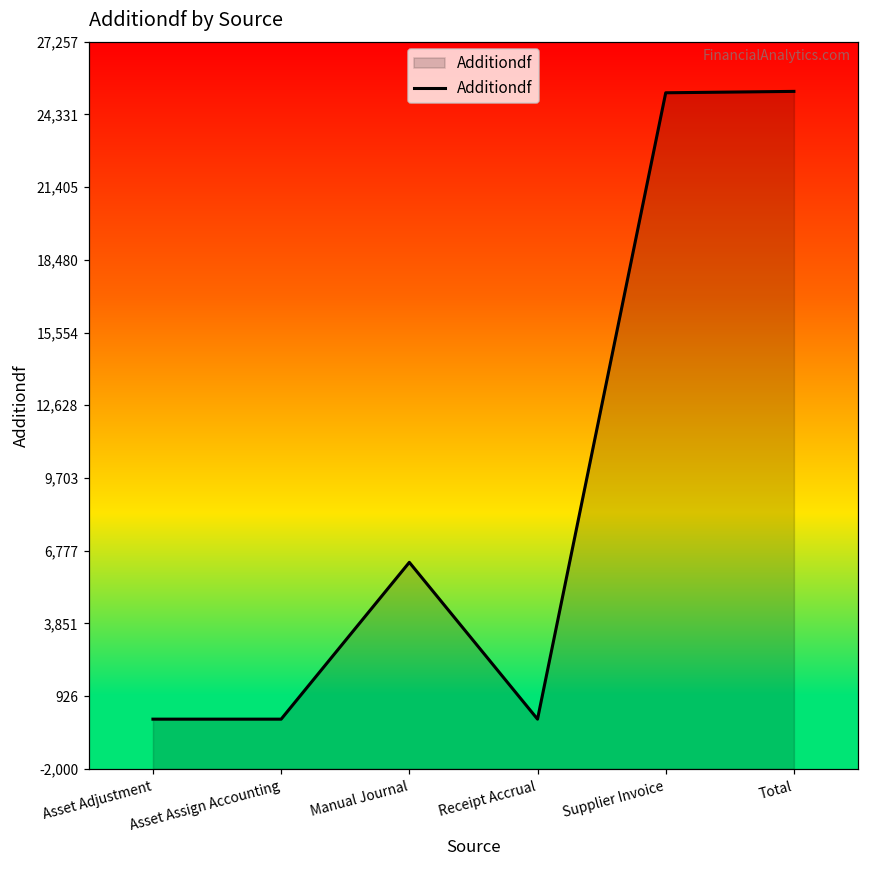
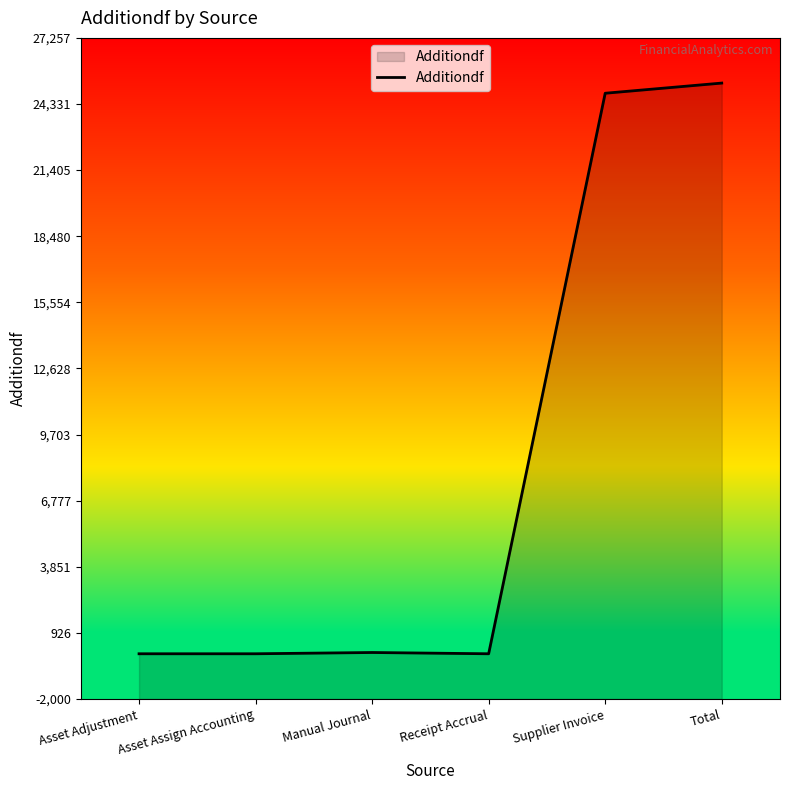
Manual Journal: 6,300 -> 100
Supplier Invoice: 25,200 -> 24,800
